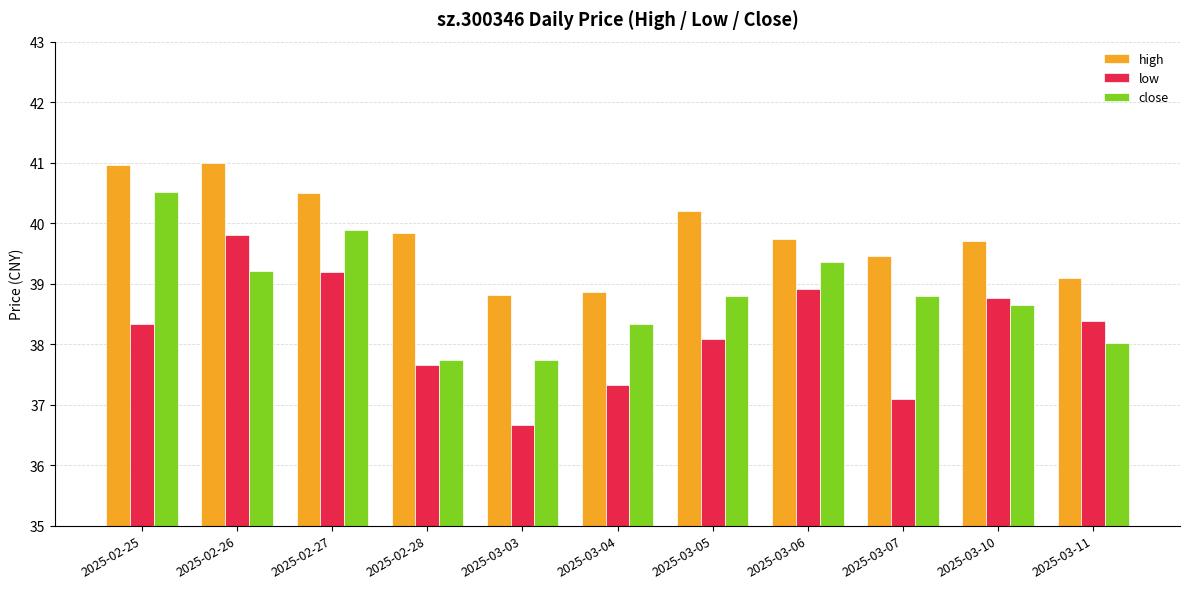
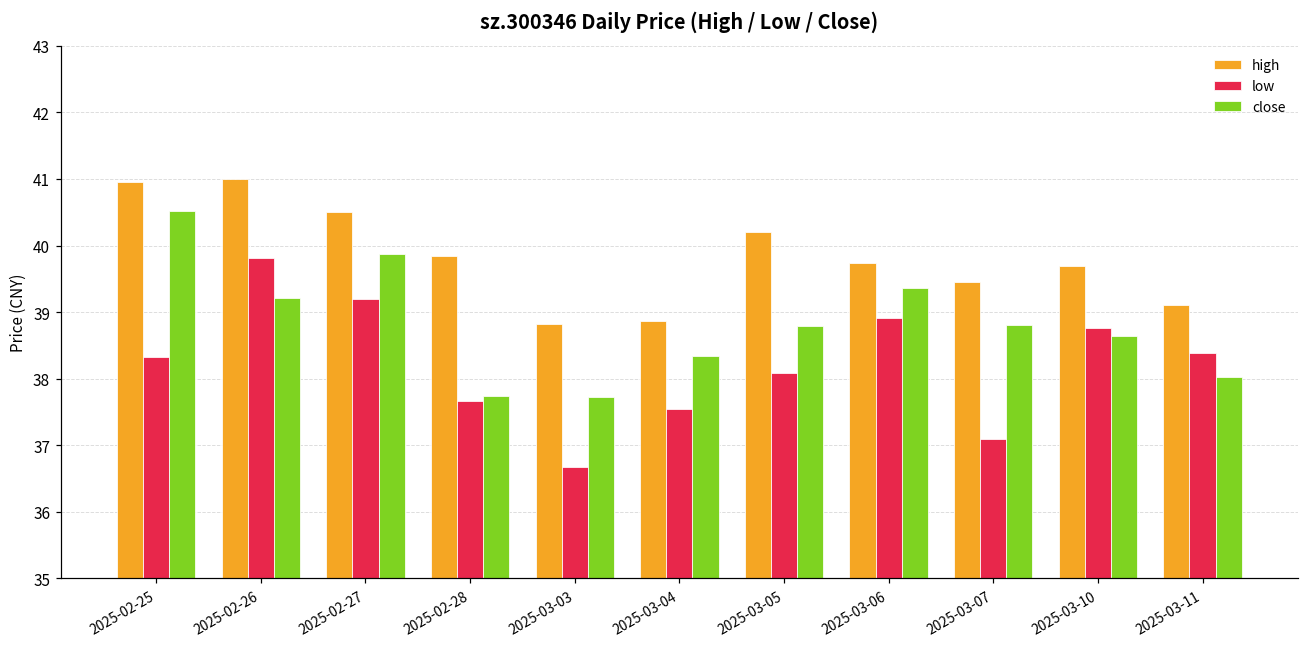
low, 2025-03-04: 37.3 -> 37.6
